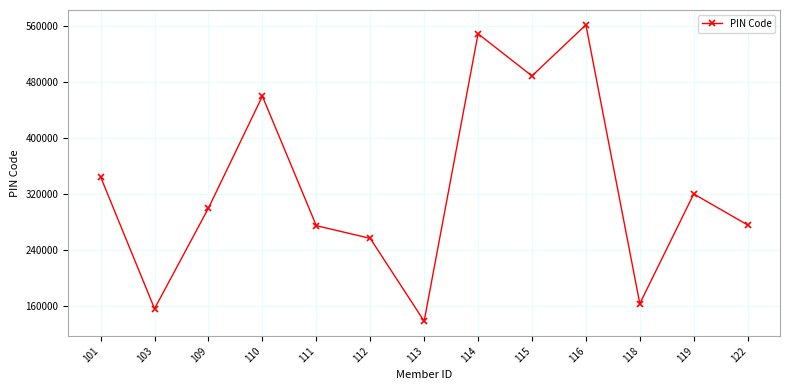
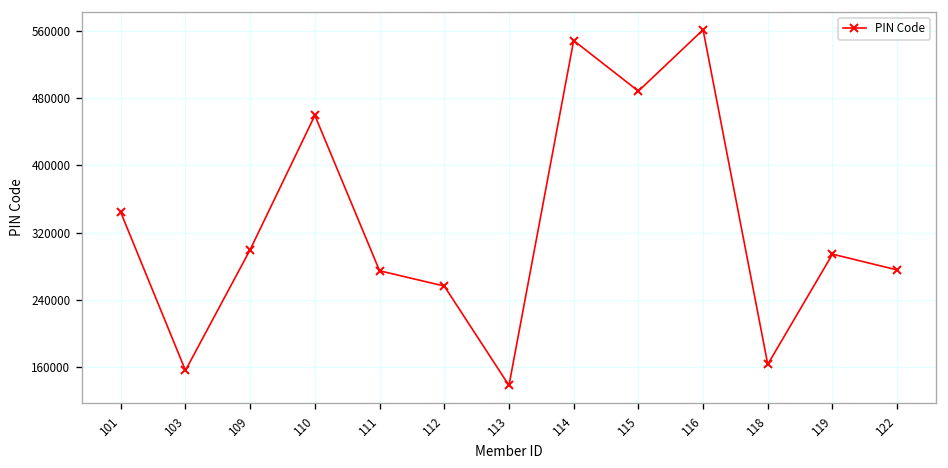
119: 320000 -> 290000
